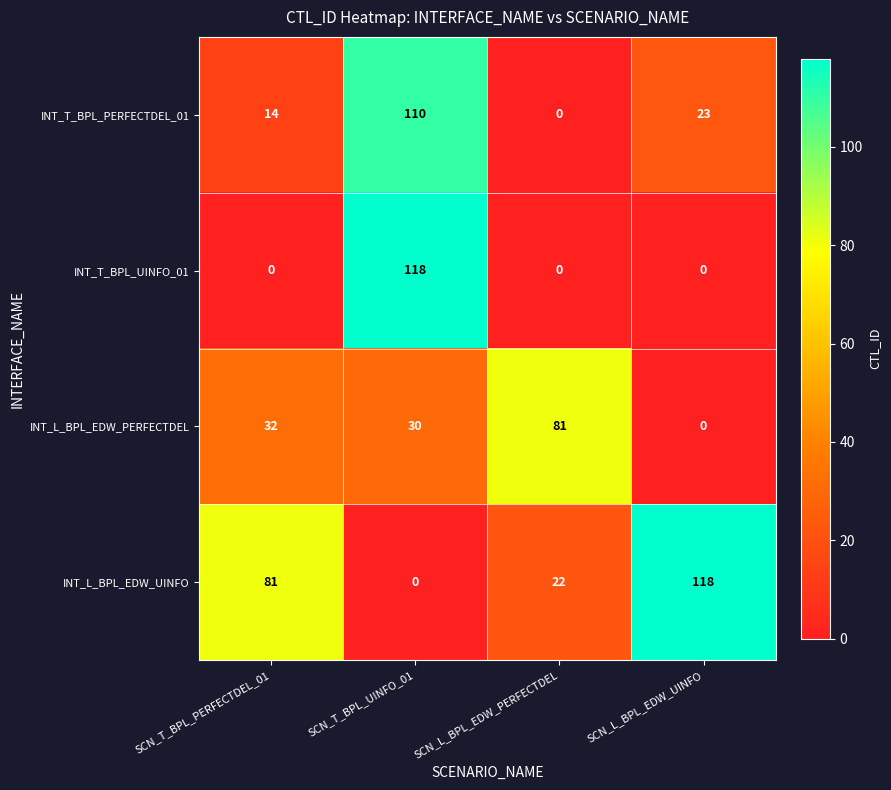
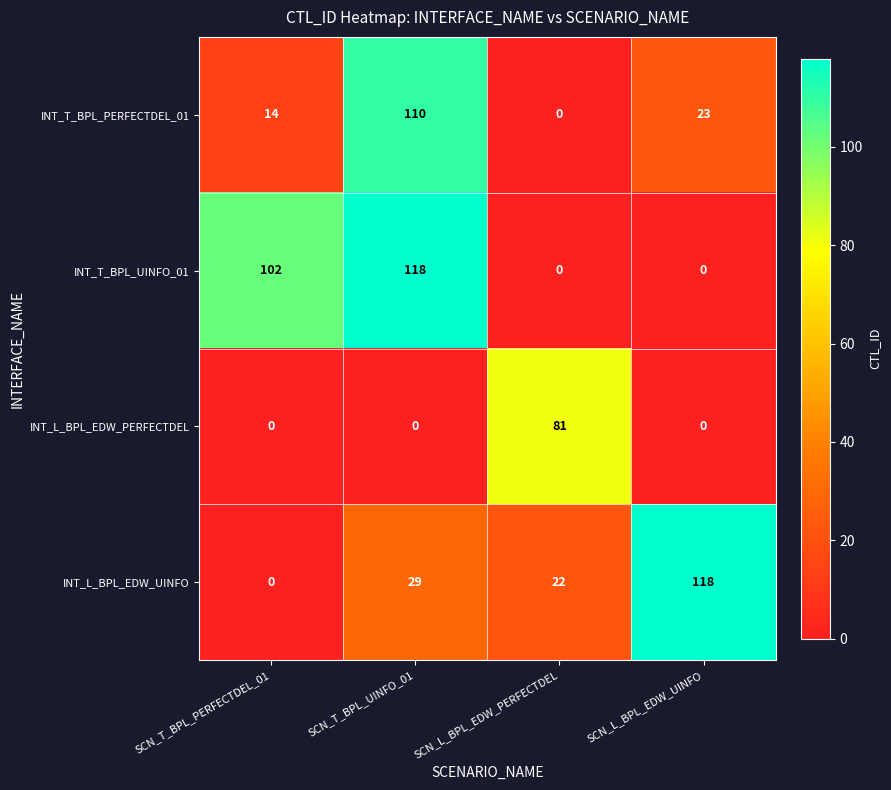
INT_T_BPL_UINFO_01, SCN_T_BPL_PERFECTDEL_01: 0 -> 102
INT_L_BPL_EDW_PERFECTDEL, SCN_T_BPL_PERFECTDEL_01: 32 -> 0
INT_L_BPL_EDW_PERFECTDEL, SCN_T_BPL_UINFO_01: 30 -> 0
INT_L_BPL_EDW_UINFO, SCN_T_BPL_PERFECTDEL_01: 81 -> 0
INT_L_BPL_EDW_UINFO, SCN_T_BPL_UINFO_01: 0 -> 29
